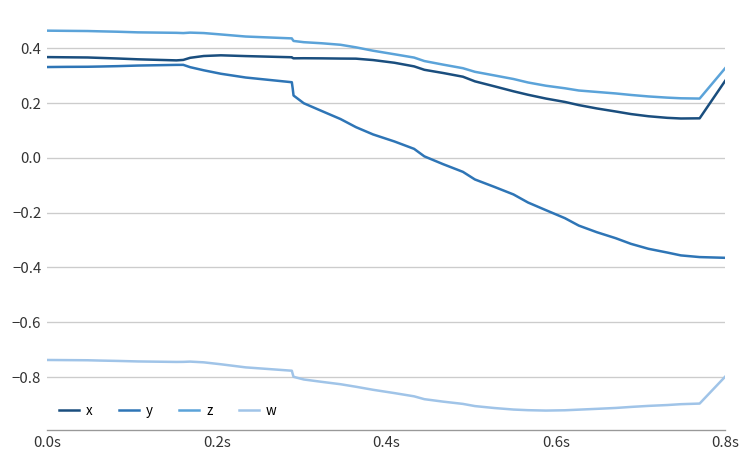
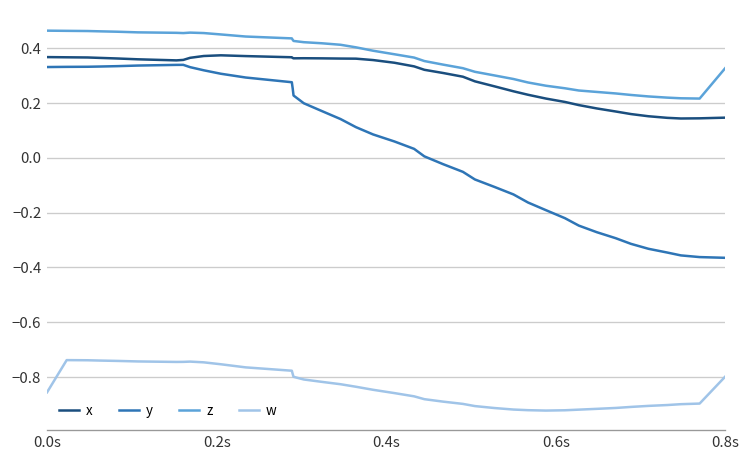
w, 0.0s: -0.74 -> -0.85
x, 0.8s: 0.28 -> 0.15
